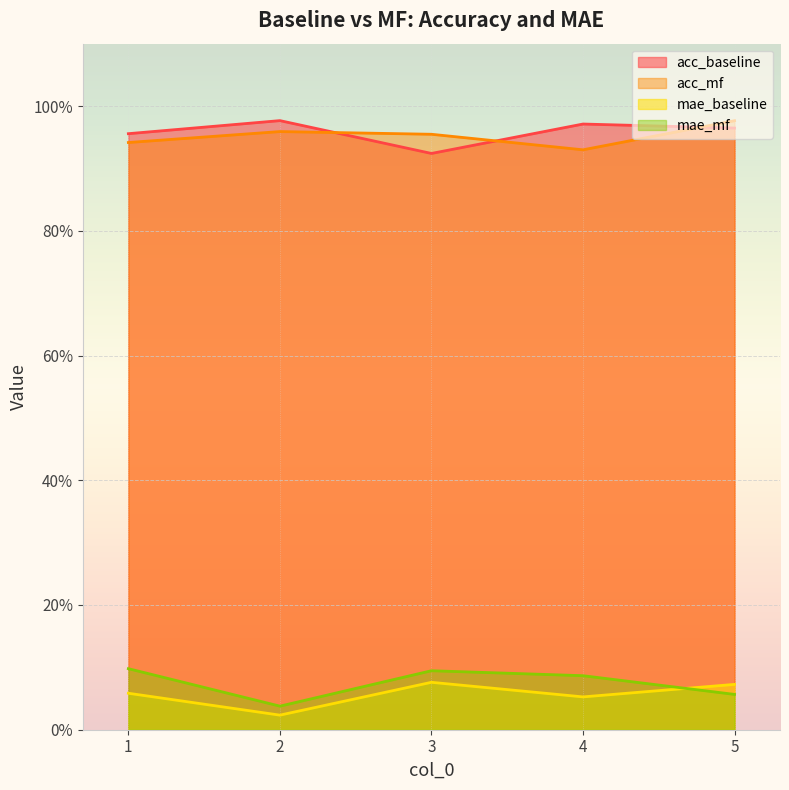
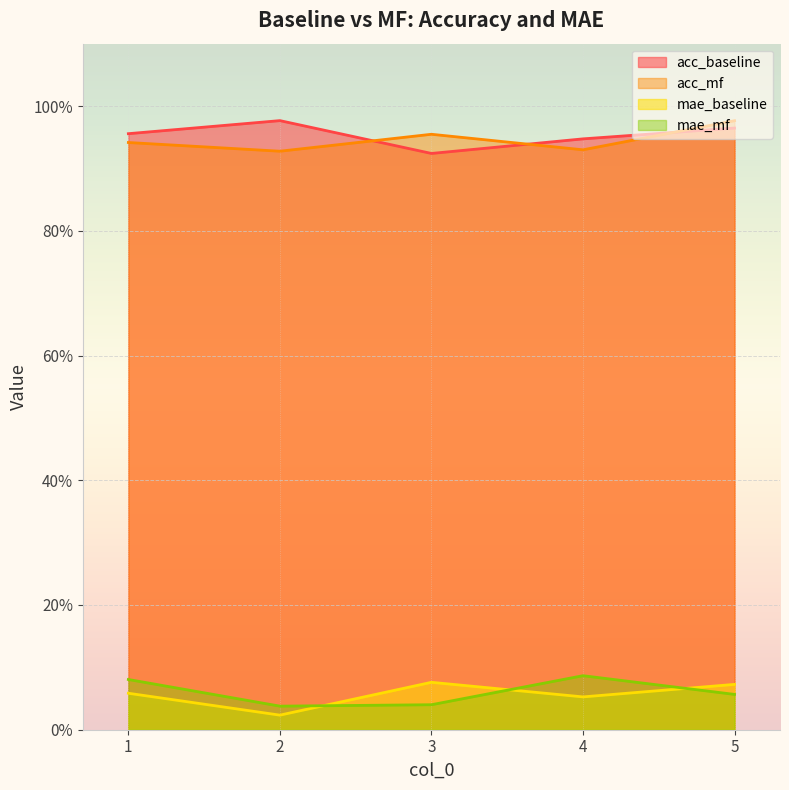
mae_mf, 1: 10% -> 8%
acc_mf, 2: 96% -> 93%
mae_mf, 3: 9% -> 4%
acc_baseline, 4: 97% -> 95%
